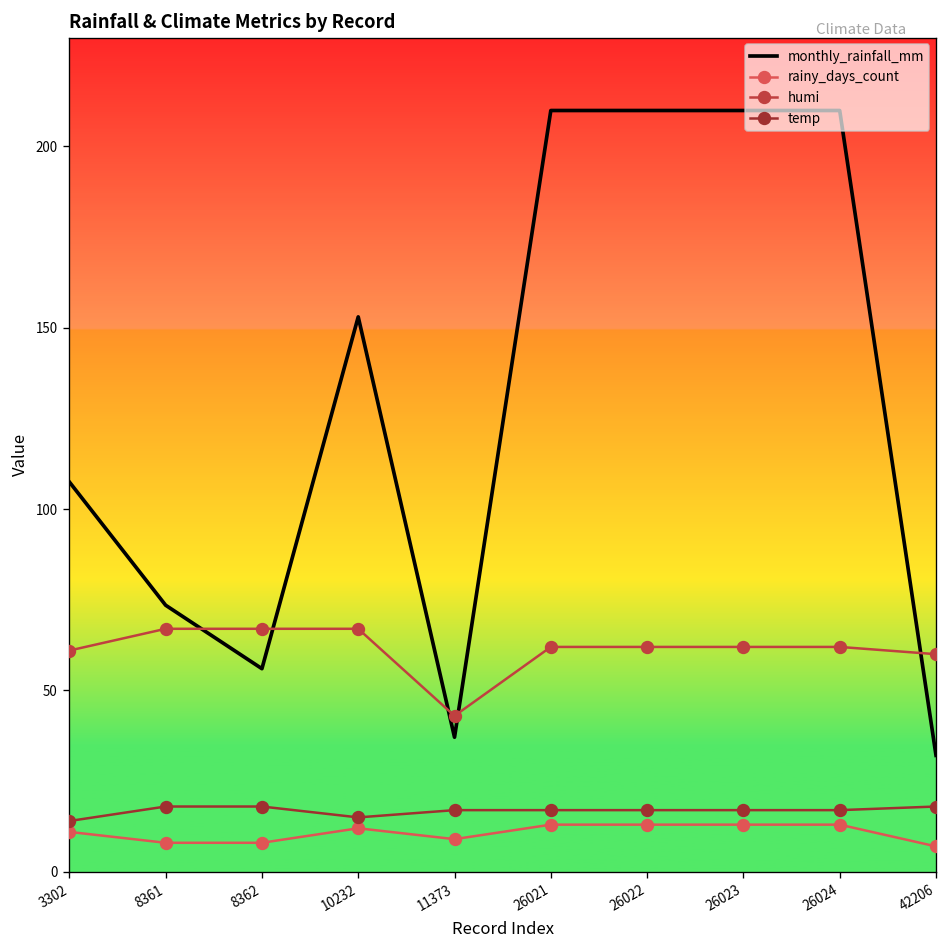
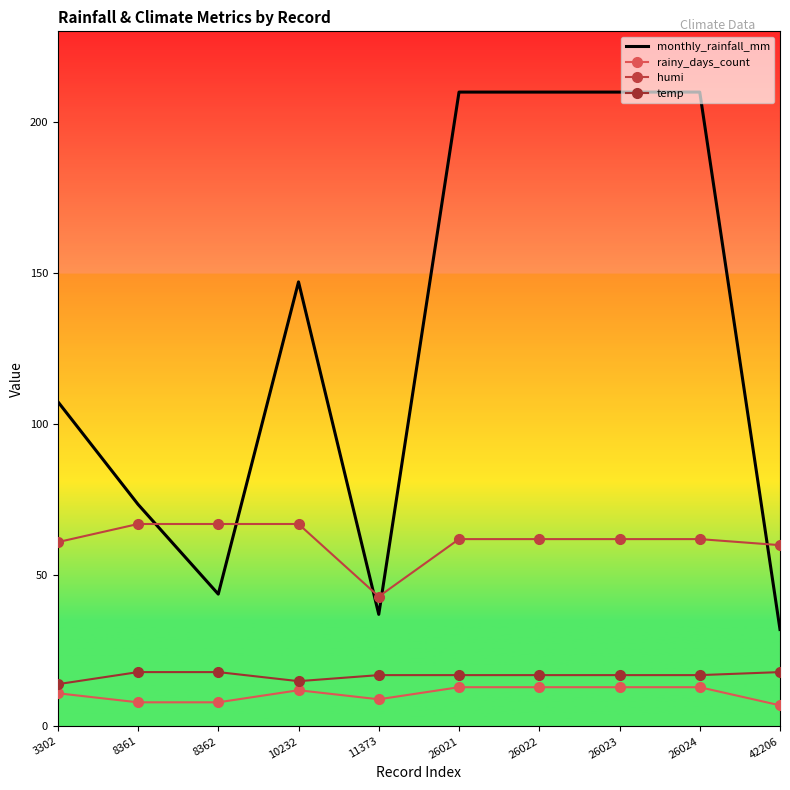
monthly_rainfall_mm, 8362: 56 -> 44
monthly_rainfall_mm, 10232: 153 -> 147
